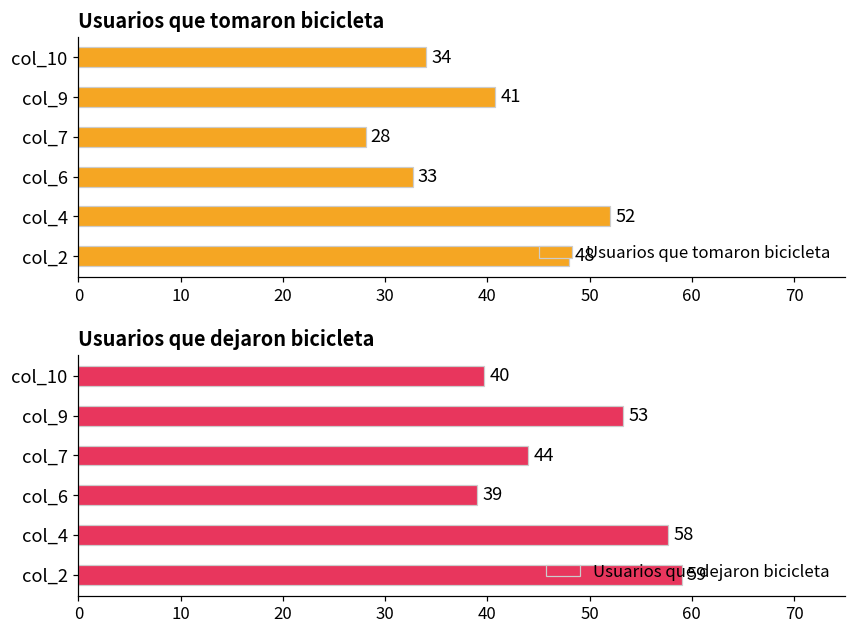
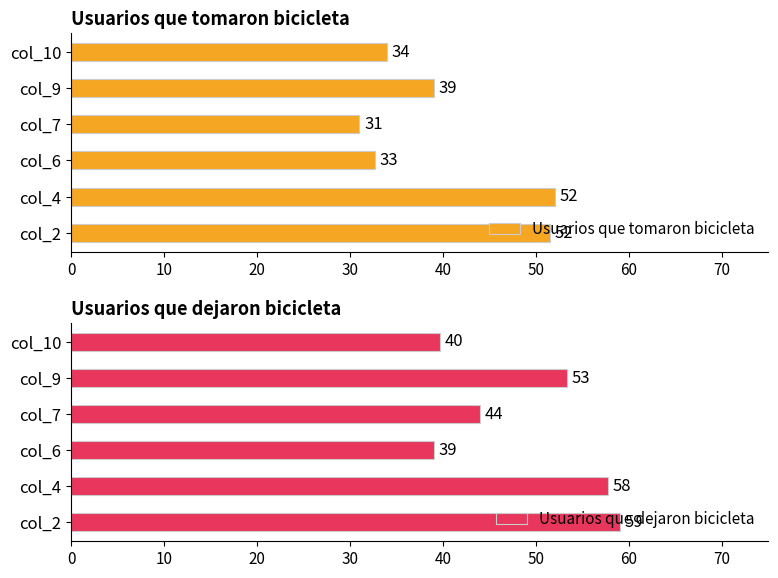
Usuarios que tomaron bicicleta, col_9: 41 -> 39
Usuarios que tomaron bicicleta, col_7: 28 -> 31
Usuarios que tomaron bicicleta, col_2: 48 -> 52
